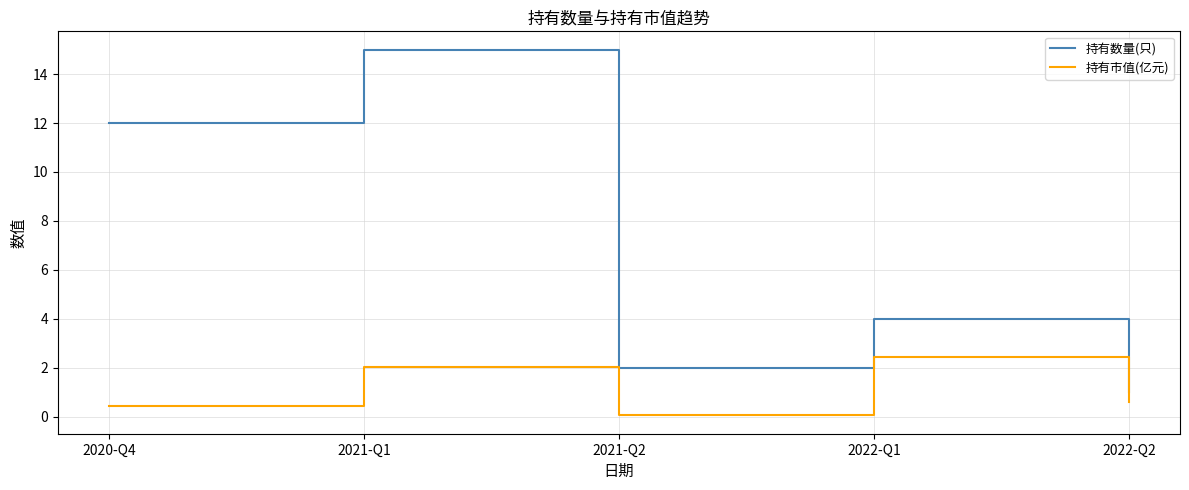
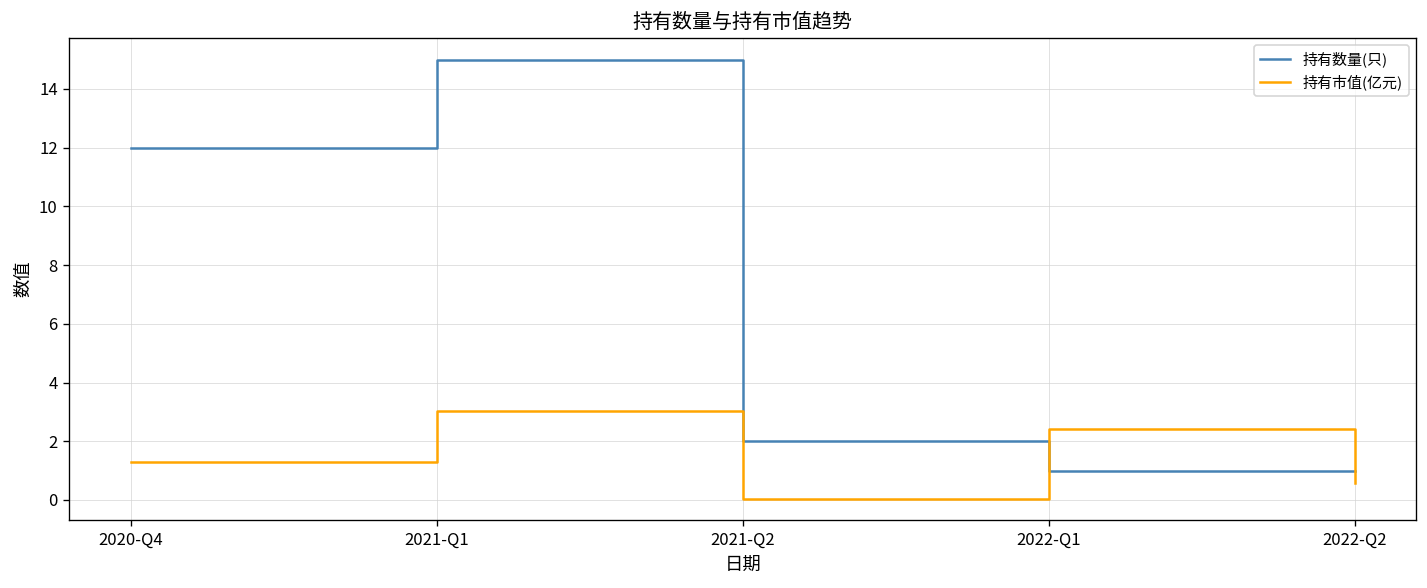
持有市值(亿元), 2020-Q4: 0.4 -> 1.3
持有市值(亿元), 2021-Q1: 2.0 -> 3.0
持有数量(只), 2022-Q1: 4 -> 1
